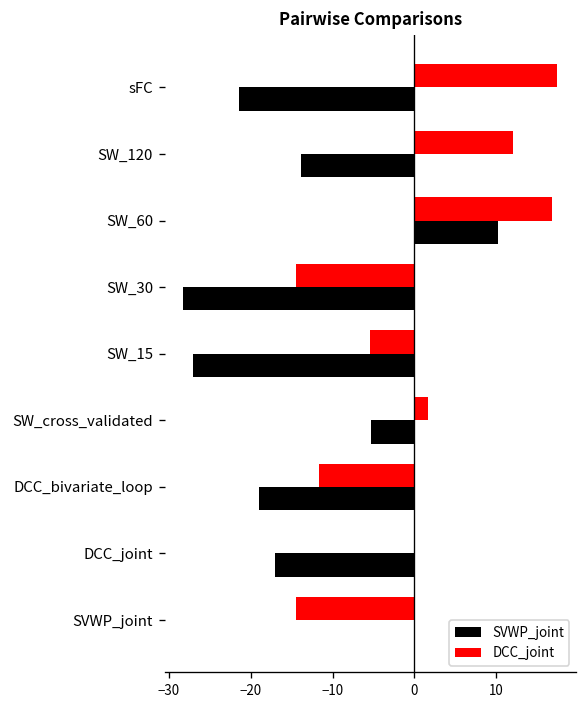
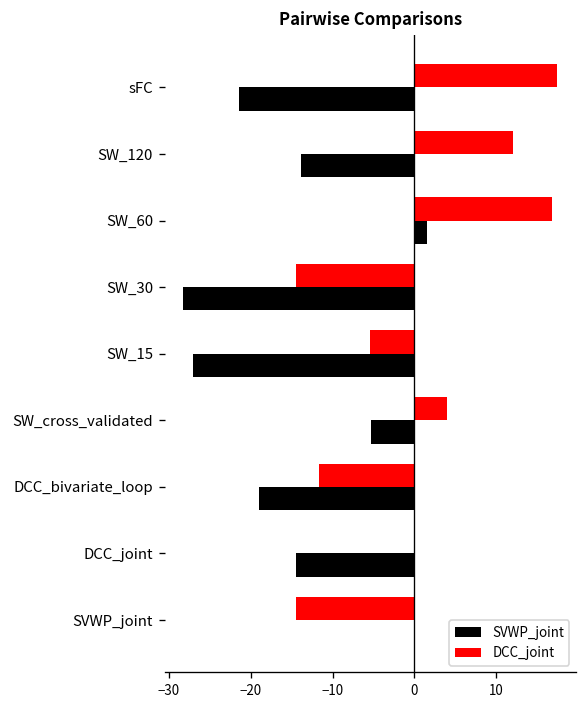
SVWP_joint, SW_60: 10 -> 2
DCC_joint, SW_cross_validated: 2 -> 4
SVWP_joint, DCC_joint: -17 -> -15
